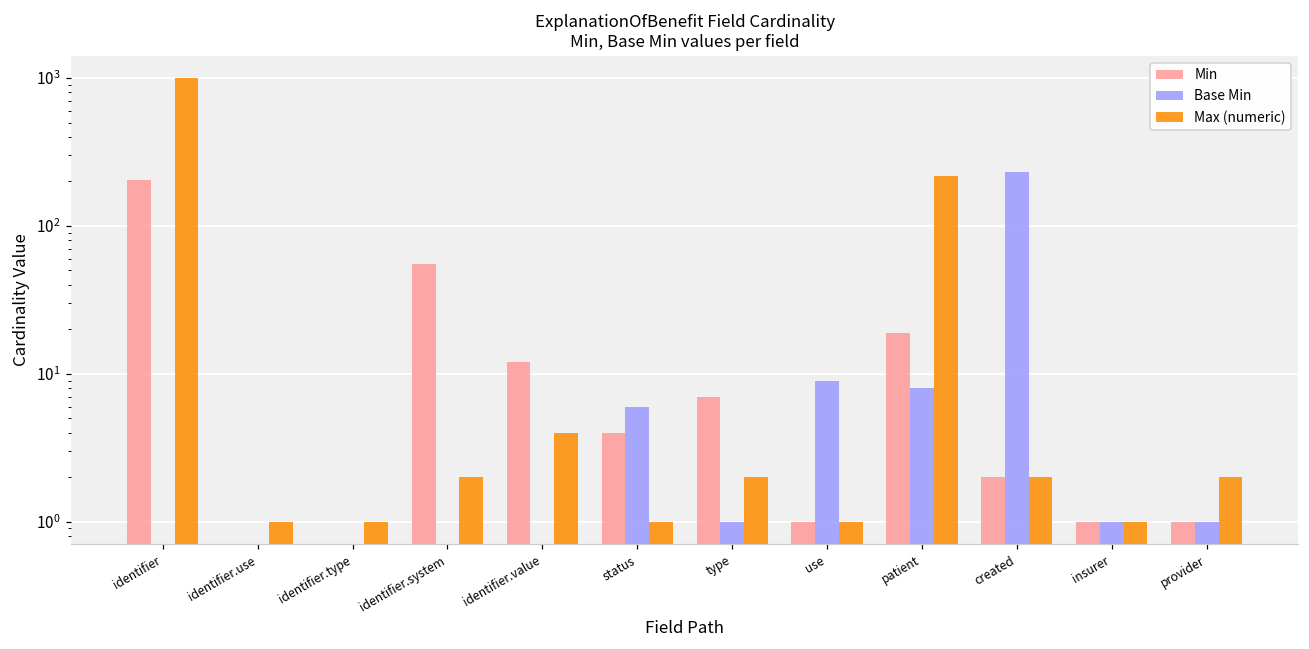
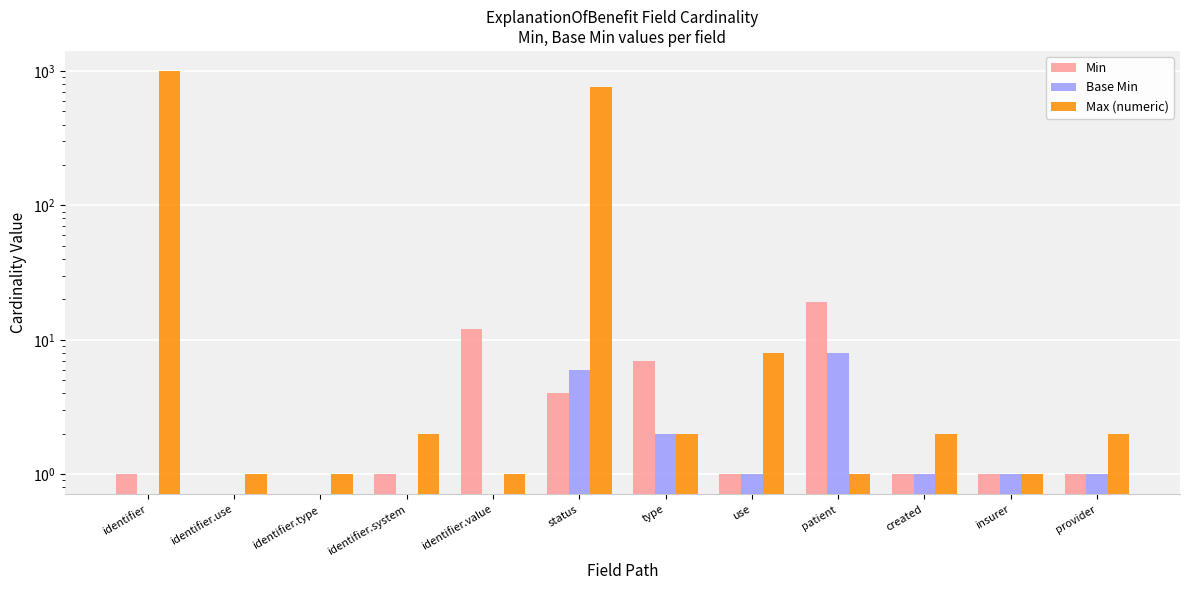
Min, identifier: 210 -> 1
Min, identifier.system: 55 -> 1
Max (numeric), identifier.value: 4 -> 1
Max (numeric), status: 1 -> 800
Base Min, type: 1 -> 2
Base Min, use: 9 -> 1
Max (numeric), use: 1 -> 8
Max (numeric), patient: 220 -> 1
Min, created: 2 -> 1
Base Min, created: 230 -> 1
